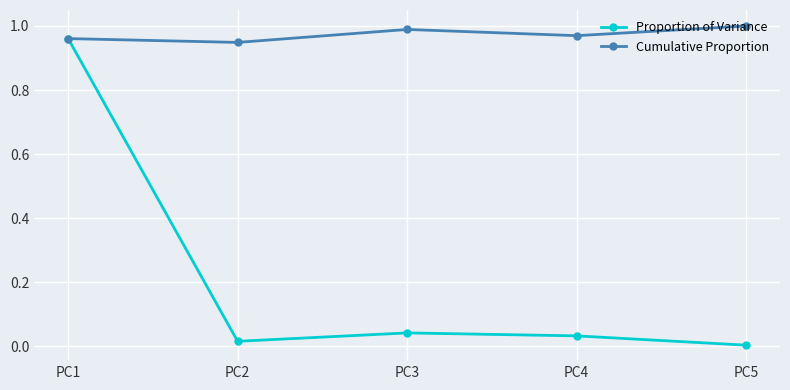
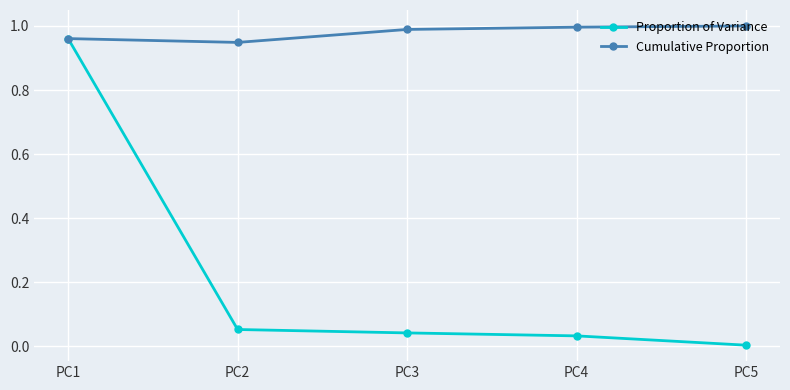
Proportion of Variance, PC2: 0.02 -> 0.05
Cumulative Proportion, PC4: 0.97 -> 1.00
